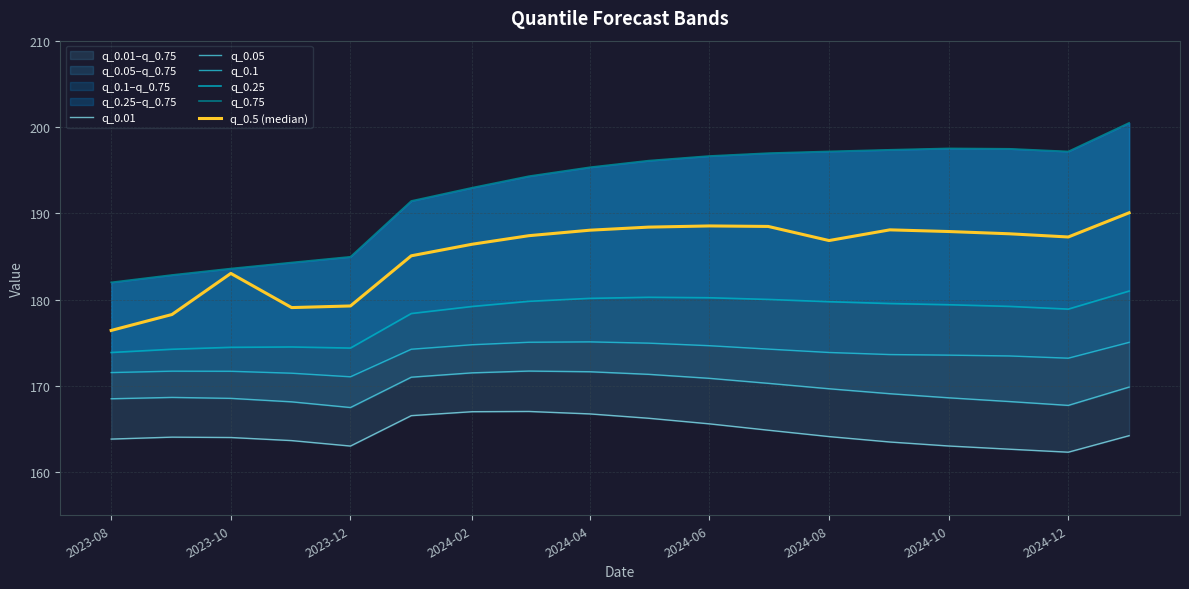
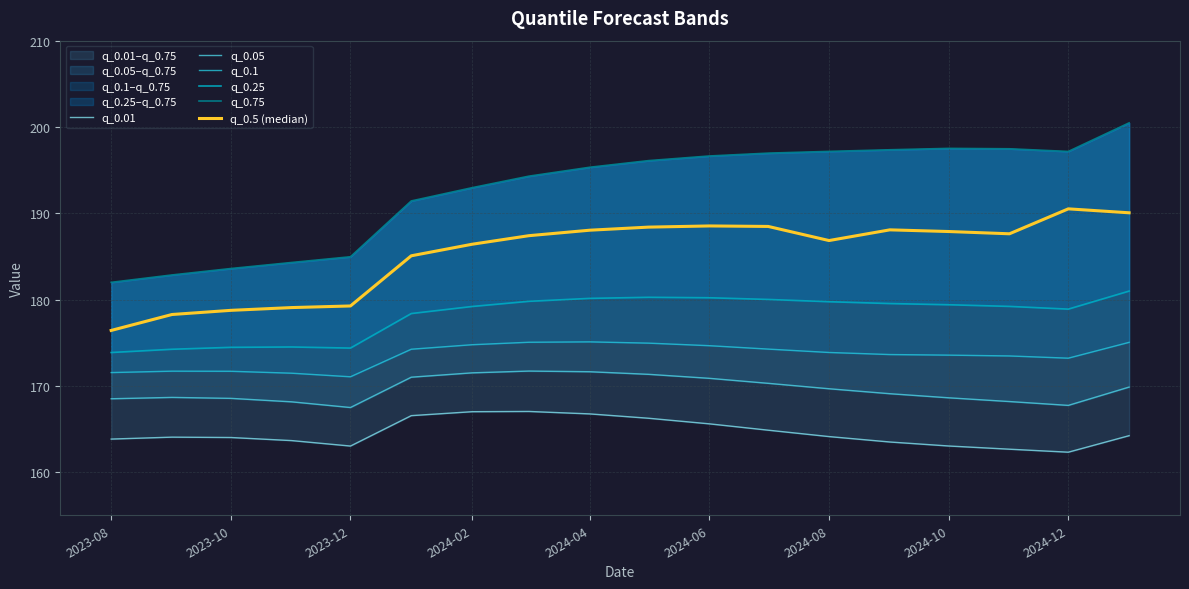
q_0.5 (median), 2023-10: 183 -> 179
q_0.5 (median), 2024-12: 187 -> 191
